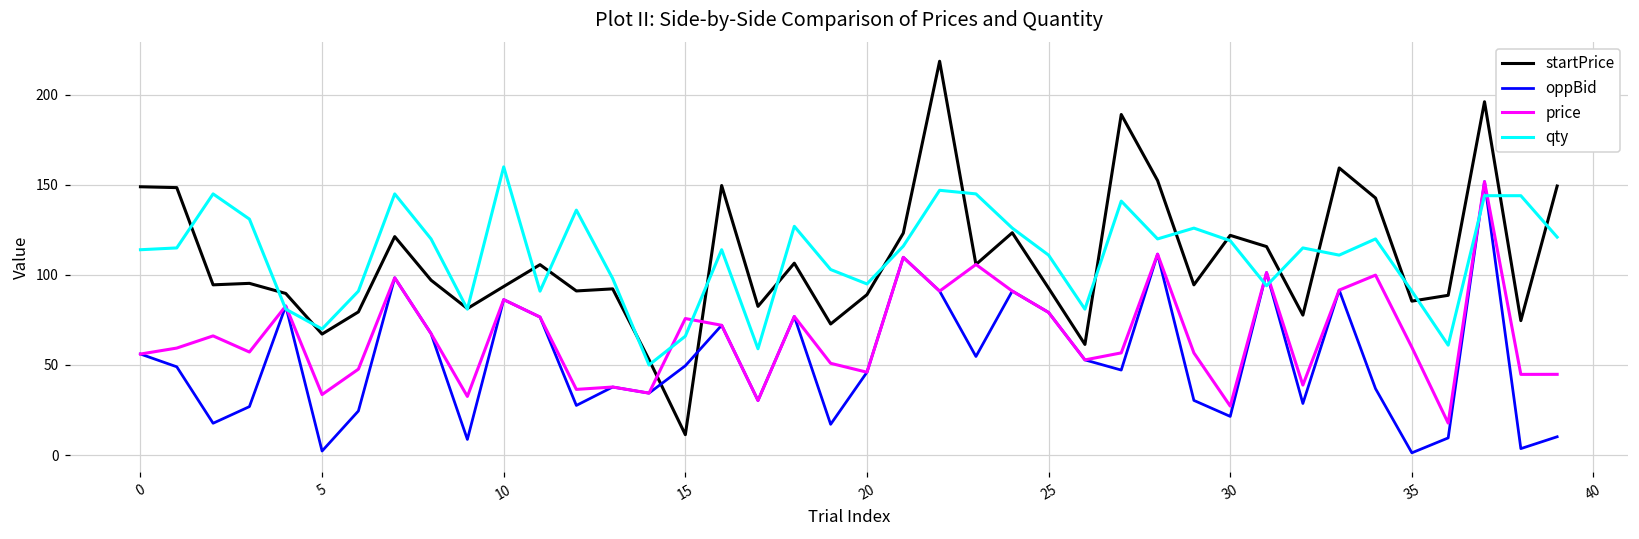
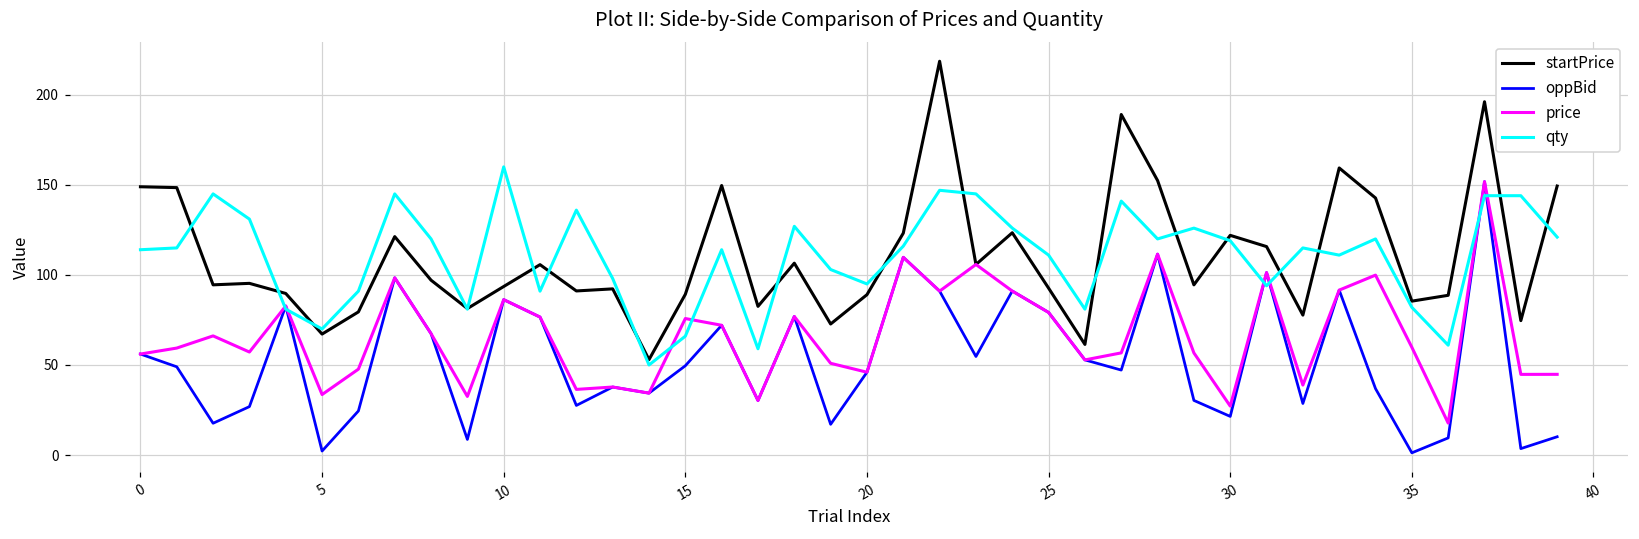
startPrice, 15: 11 -> 89
qty, 35: 91 -> 82
